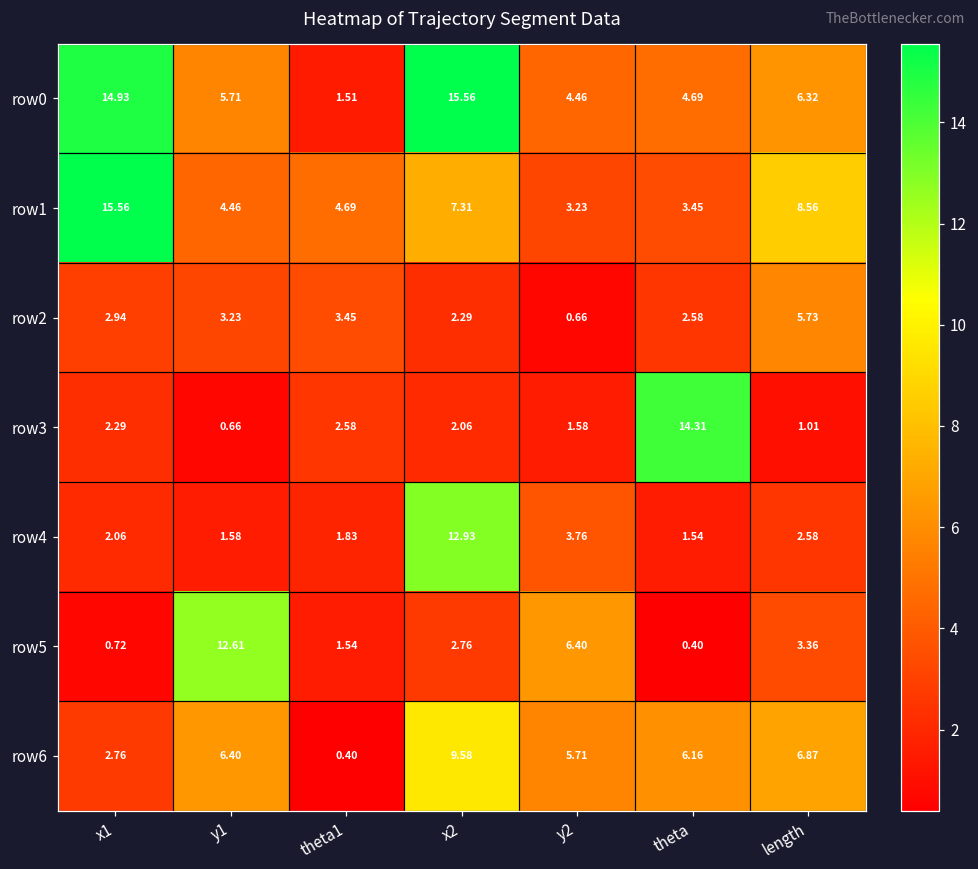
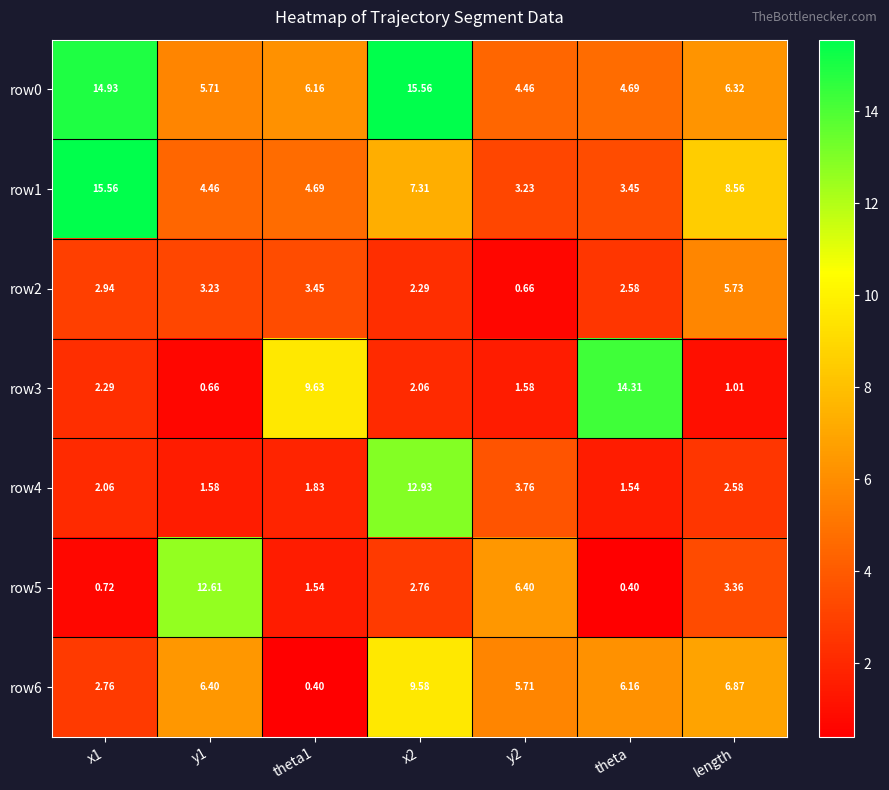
row0, theta1: 1.51 -> 6.16
row3, theta1: 2.58 -> 9.63
